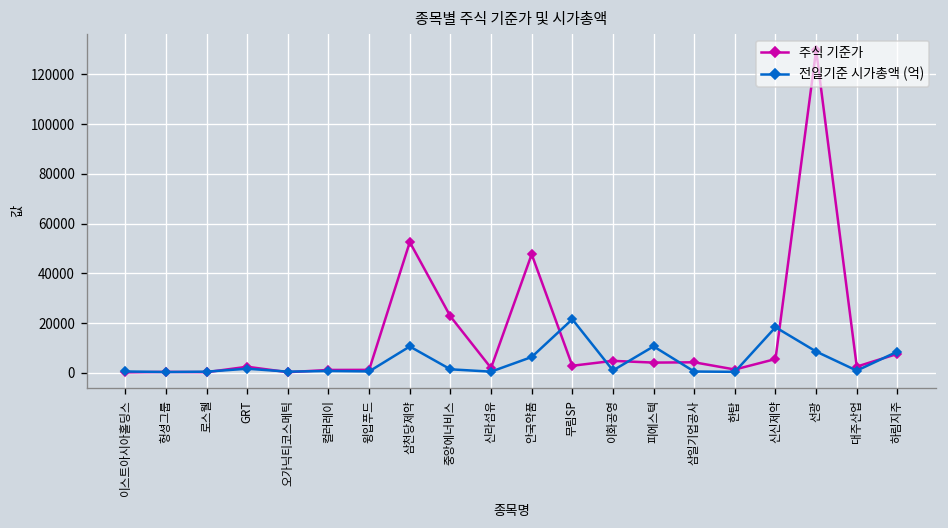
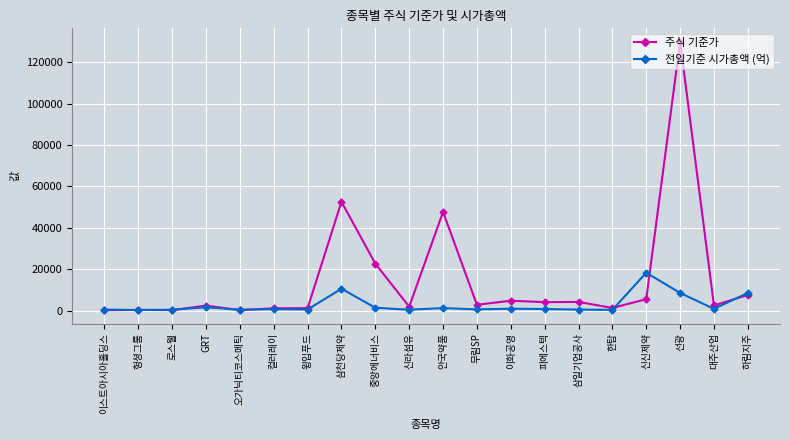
전일기준 시가총액 (억), 안국약품: 6000 -> 1000
전일기준 시가총액 (억), 무림SP: 22000 -> 1000
전일기준 시가총액 (억), 피에스텍: 11000 -> 1000
